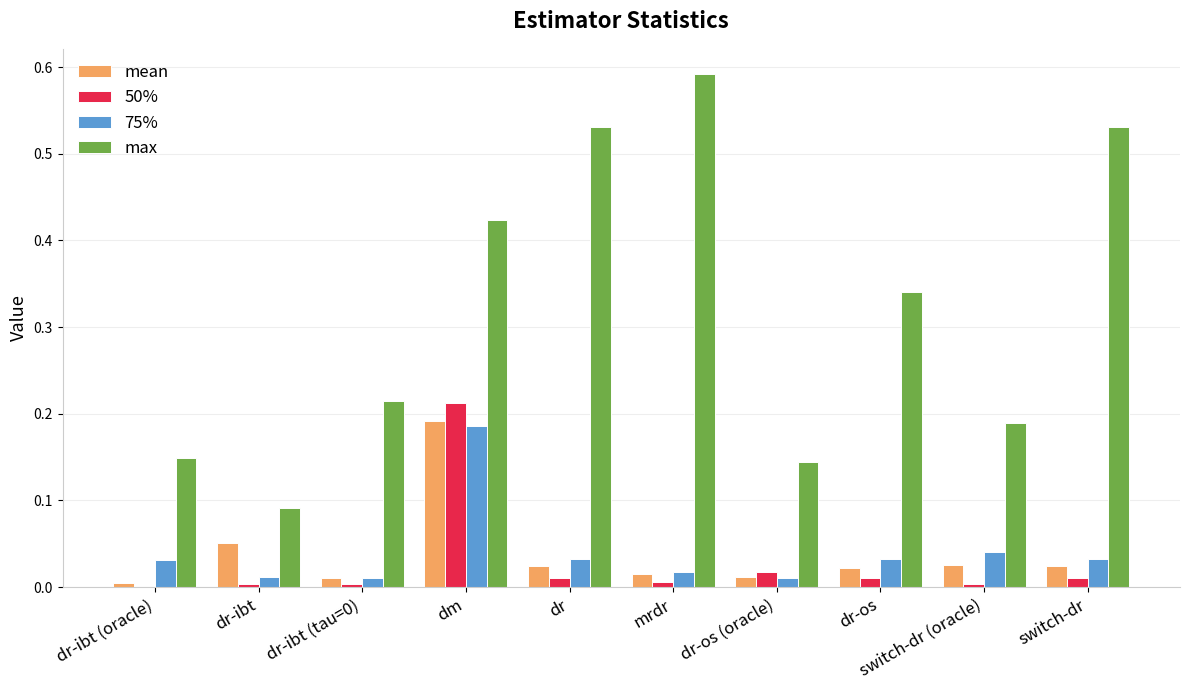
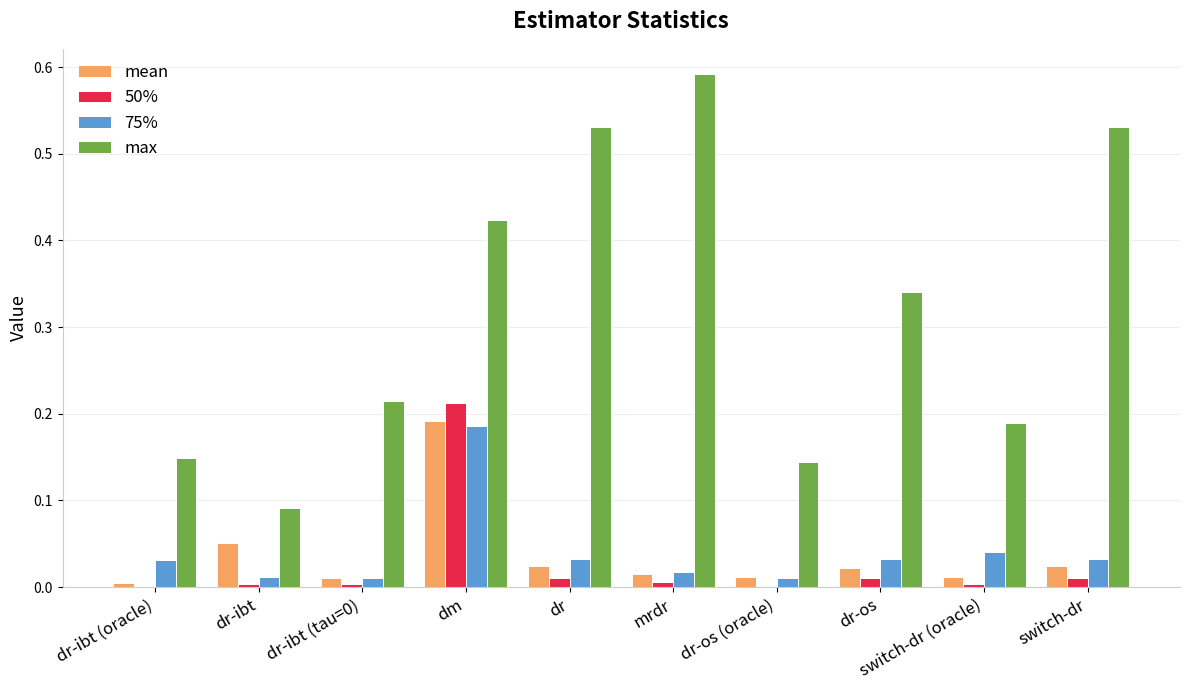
50%, dr-os (oracle): 0.02 -> 0.00
mean, switch-dr (oracle): 0.03 -> 0.01
